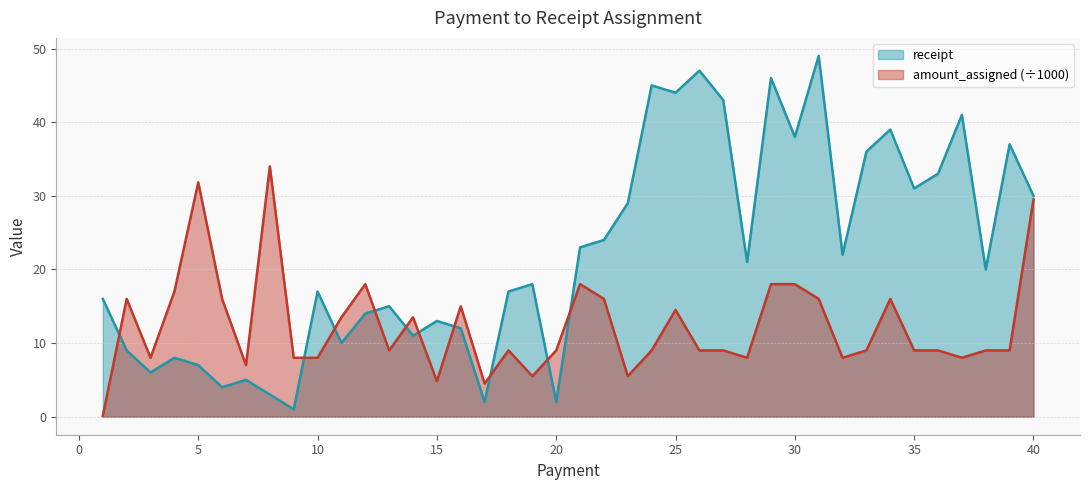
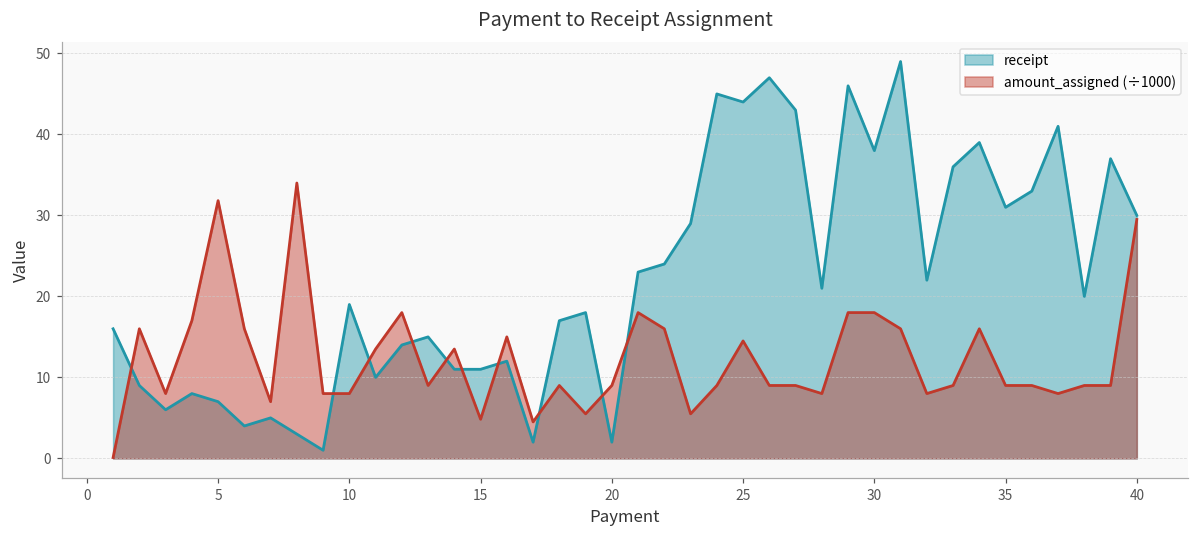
receipt, 10: 17 -> 19
receipt, 15: 13 -> 11
